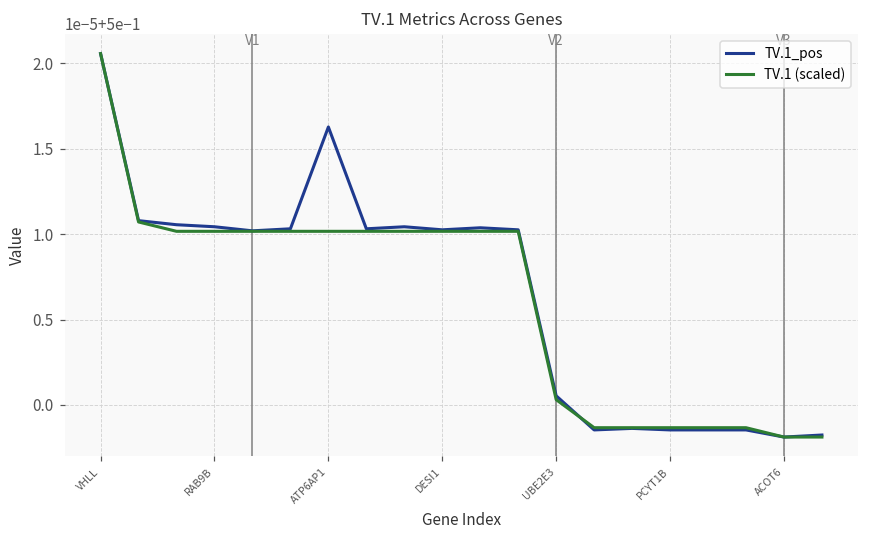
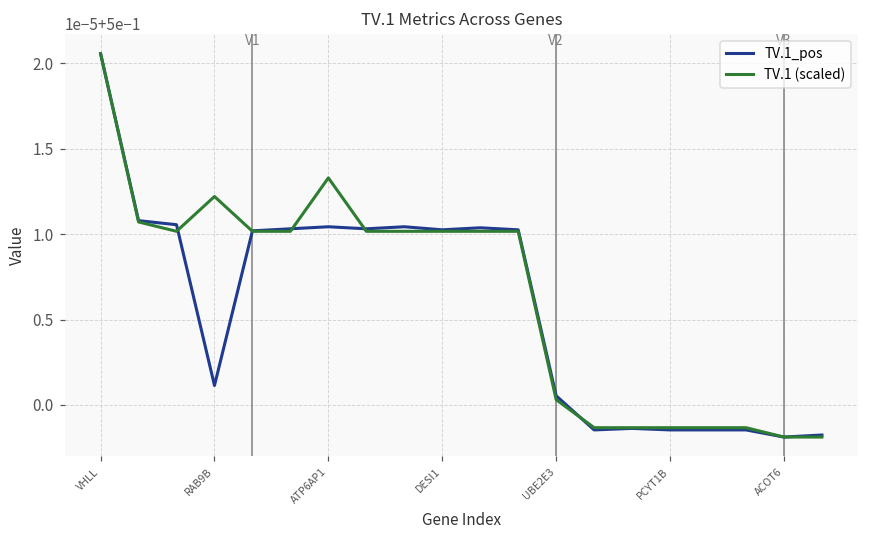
TV.1_pos, RAB9B: 0.5000104 -> 0.5000011
TV.1 (scaled), RAB9B: 0.5000102 -> 0.5000122
TV.1_pos, ATP6AP1: 0.5000163 -> 0.5000104
TV.1 (scaled), ATP6AP1: 0.5000102 -> 0.5000133
